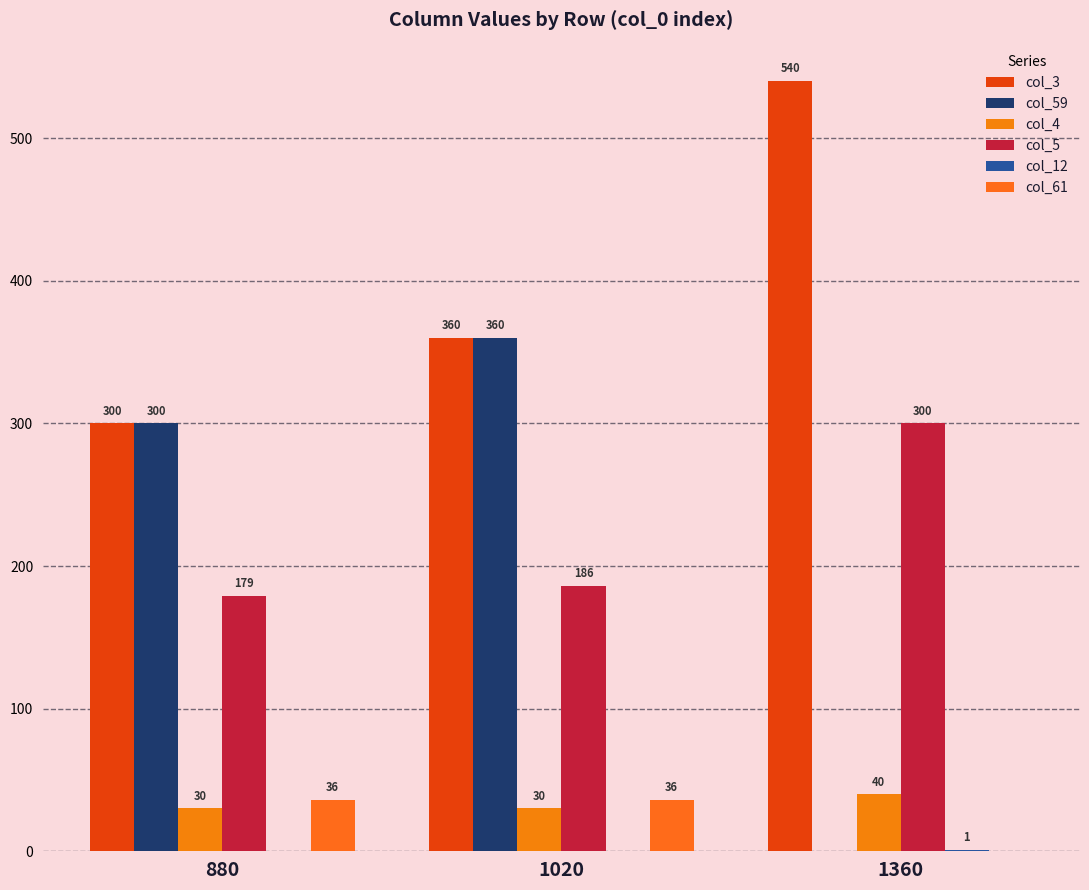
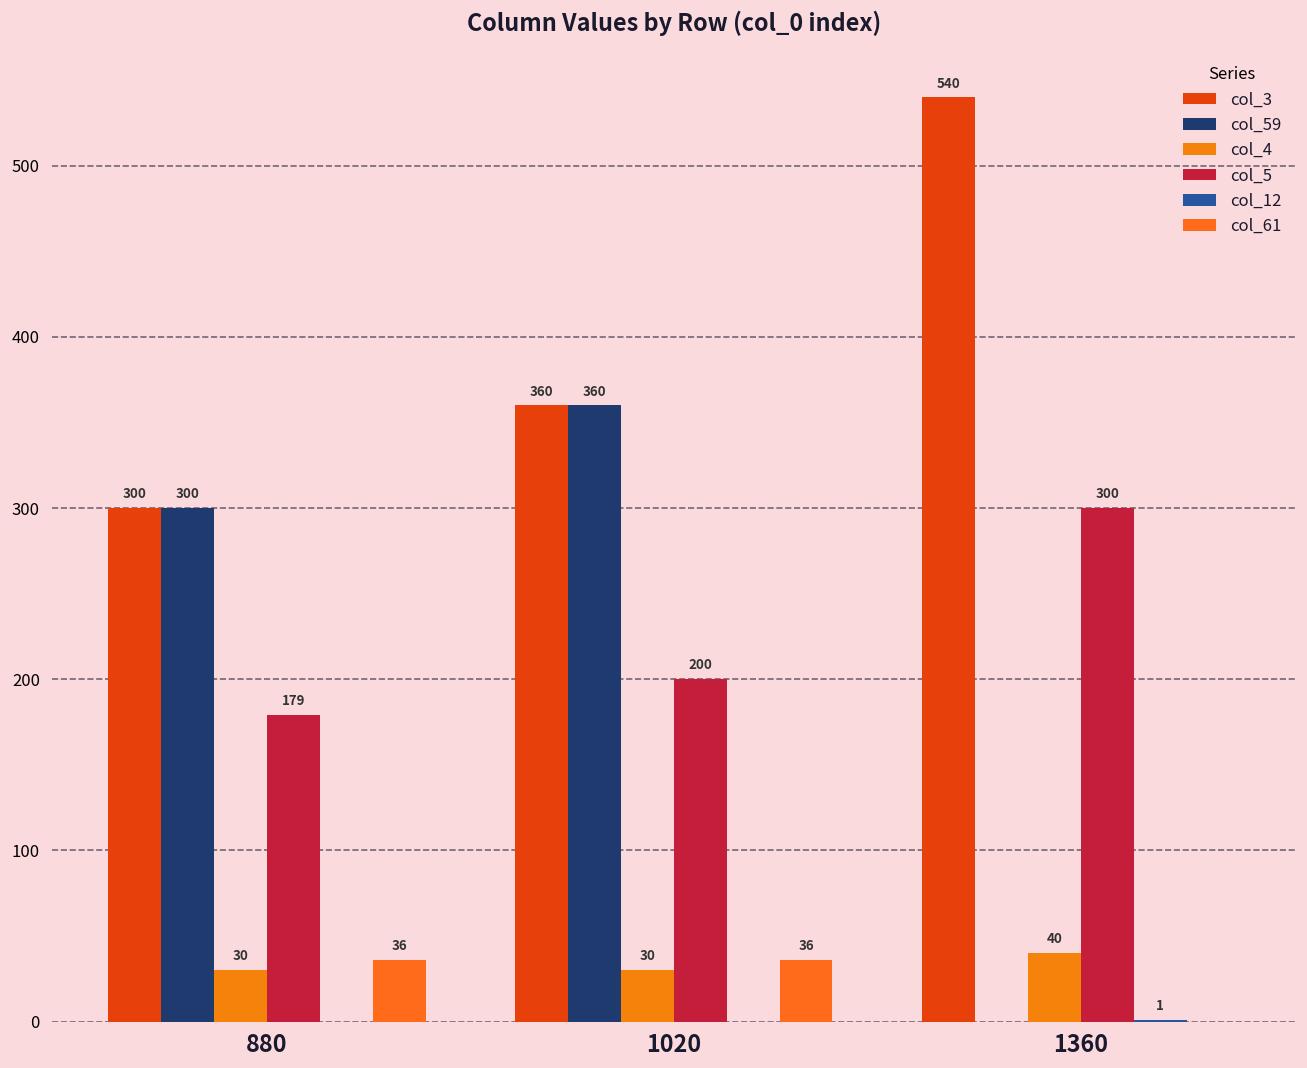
col_5, 1020: 186 -> 200
